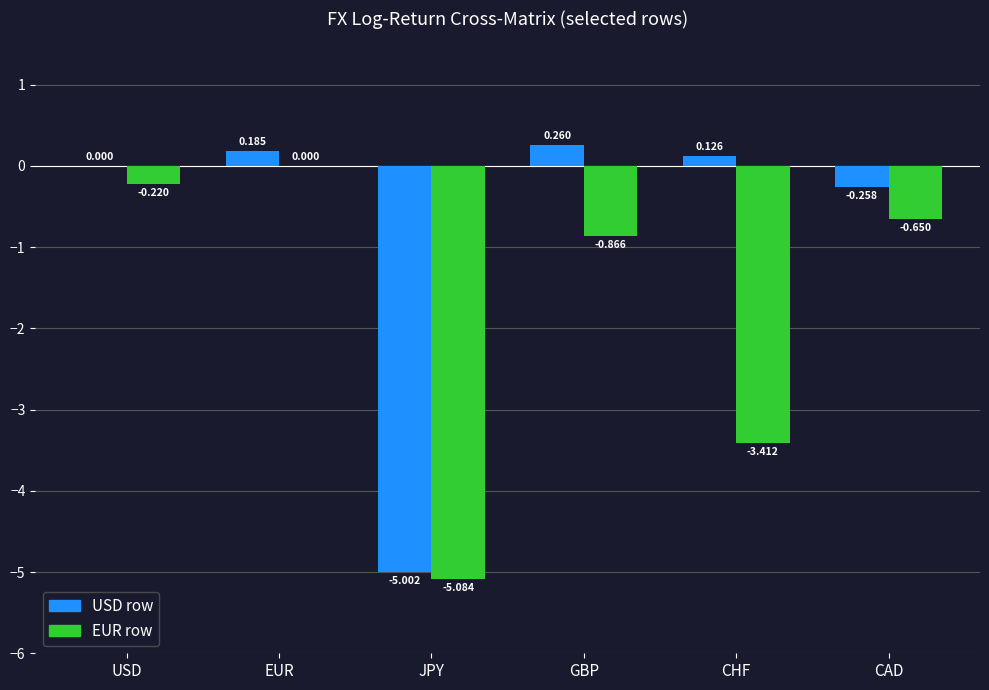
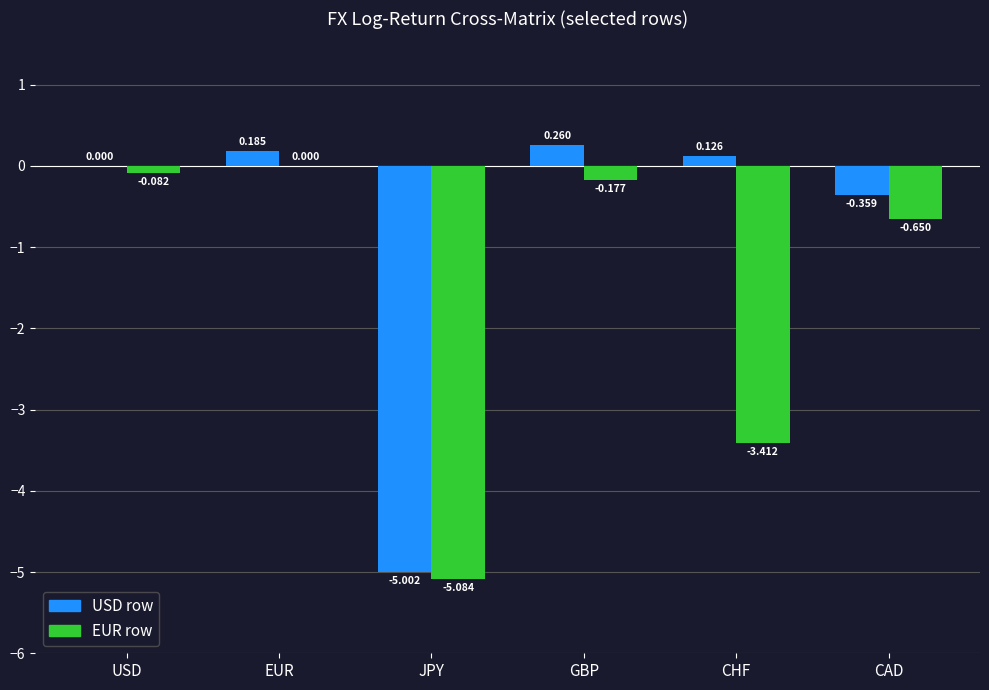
EUR row, USD: -0.220 -> -0.082
EUR row, GBP: -0.866 -> -0.177
USD row, CAD: -0.258 -> -0.359
